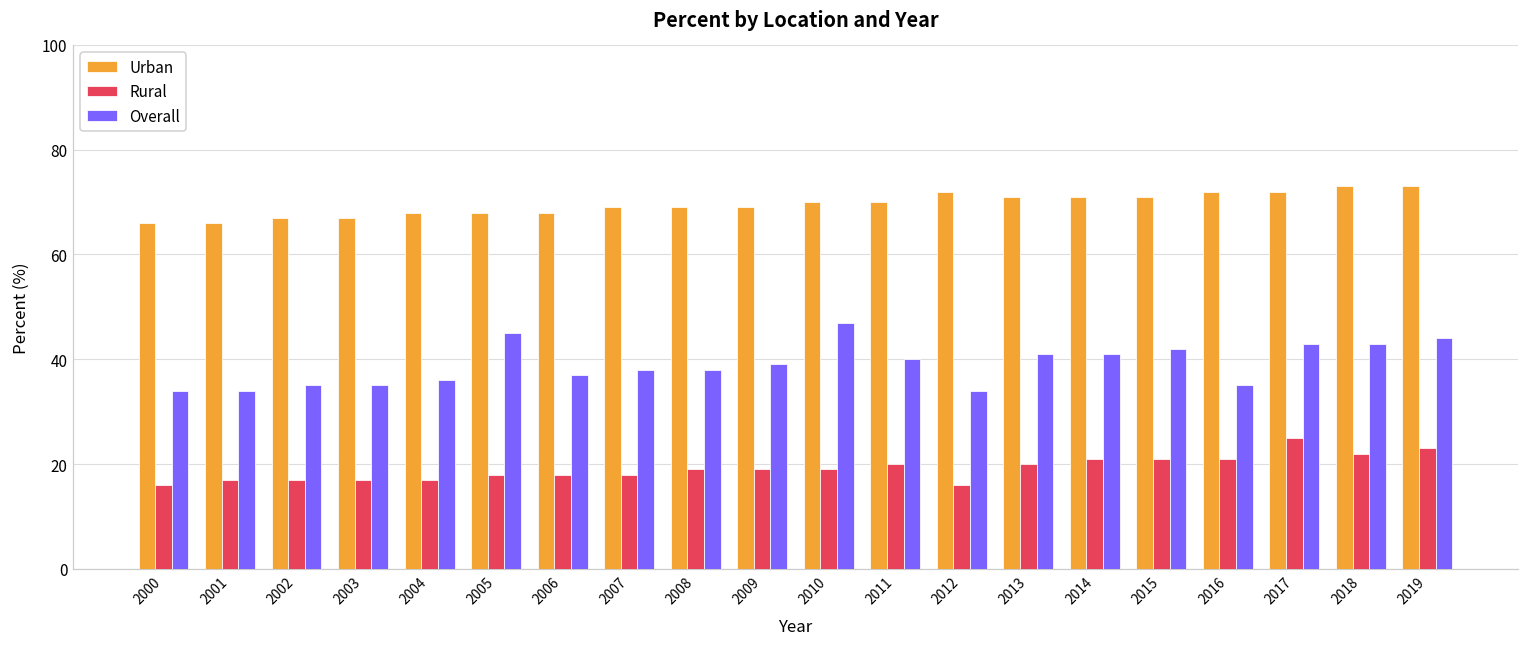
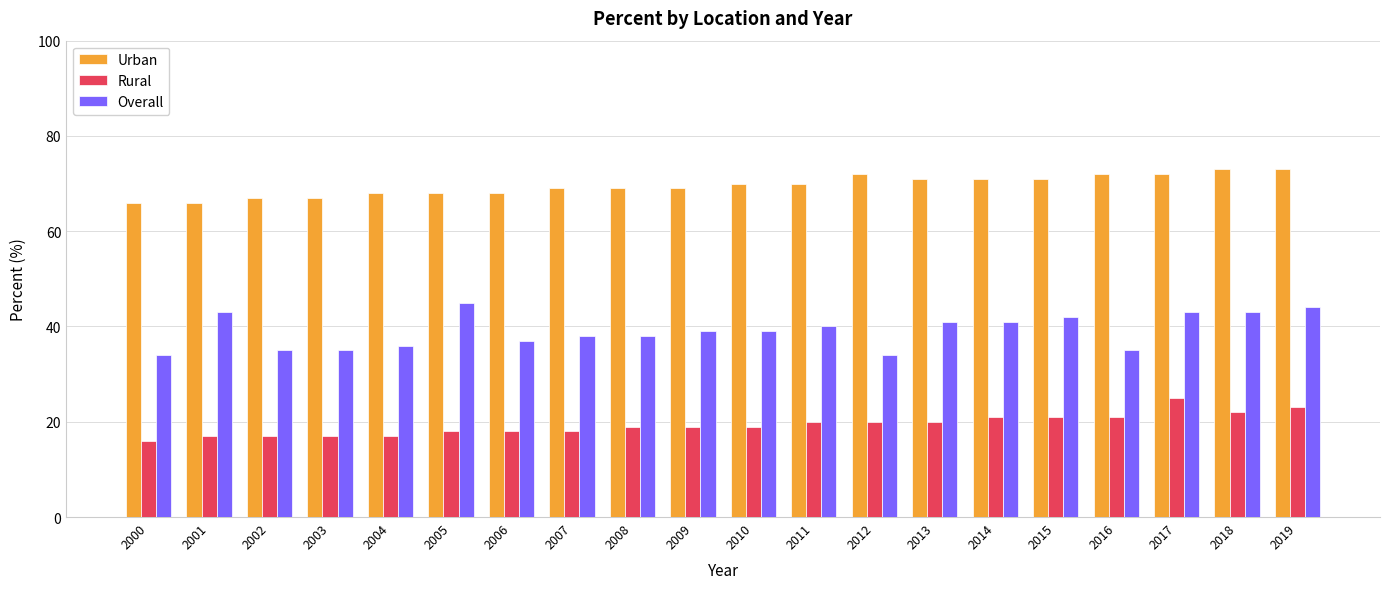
Overall, 2001: 34 -> 43
Overall, 2010: 47 -> 39
Rural, 2012: 16 -> 20
